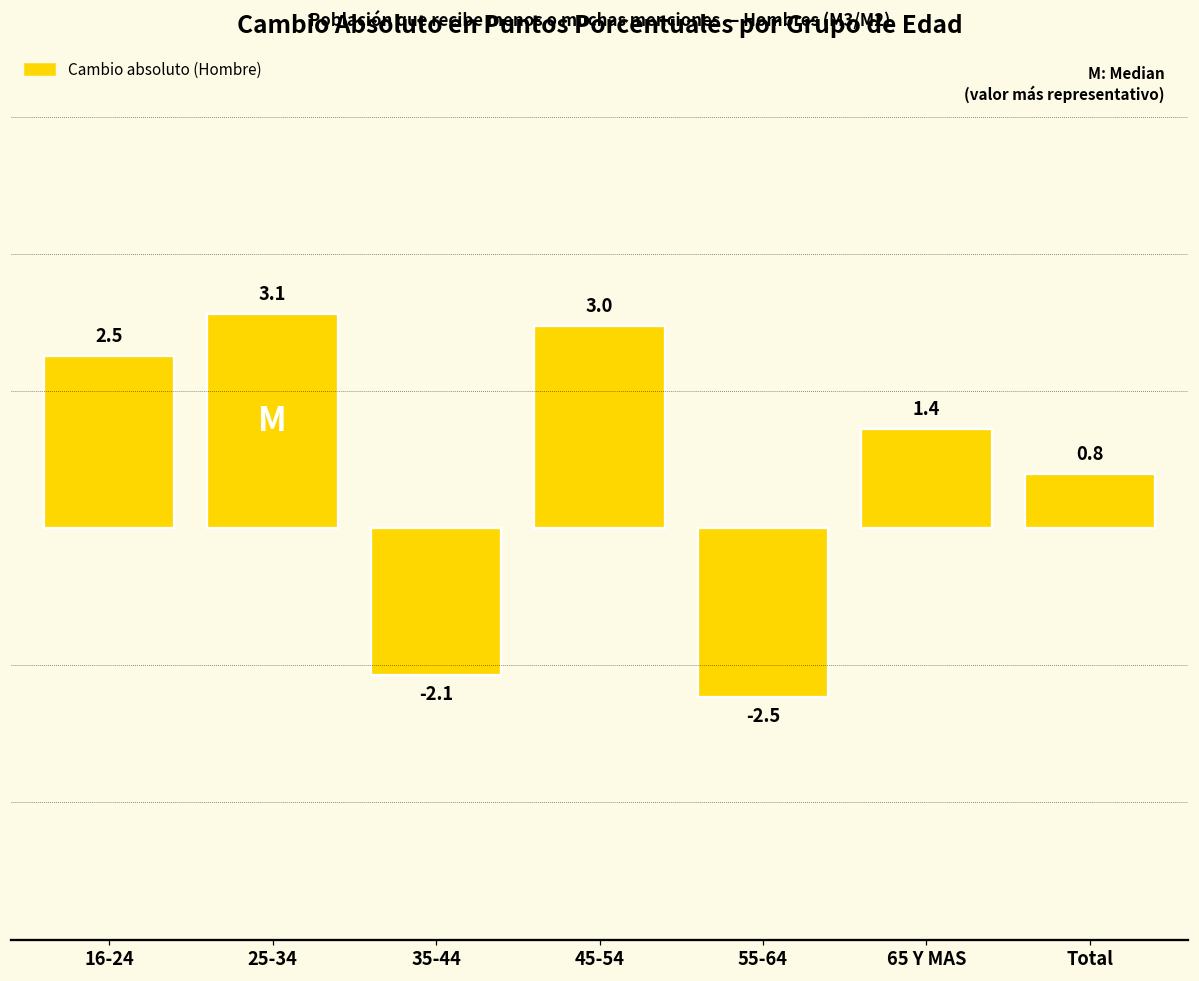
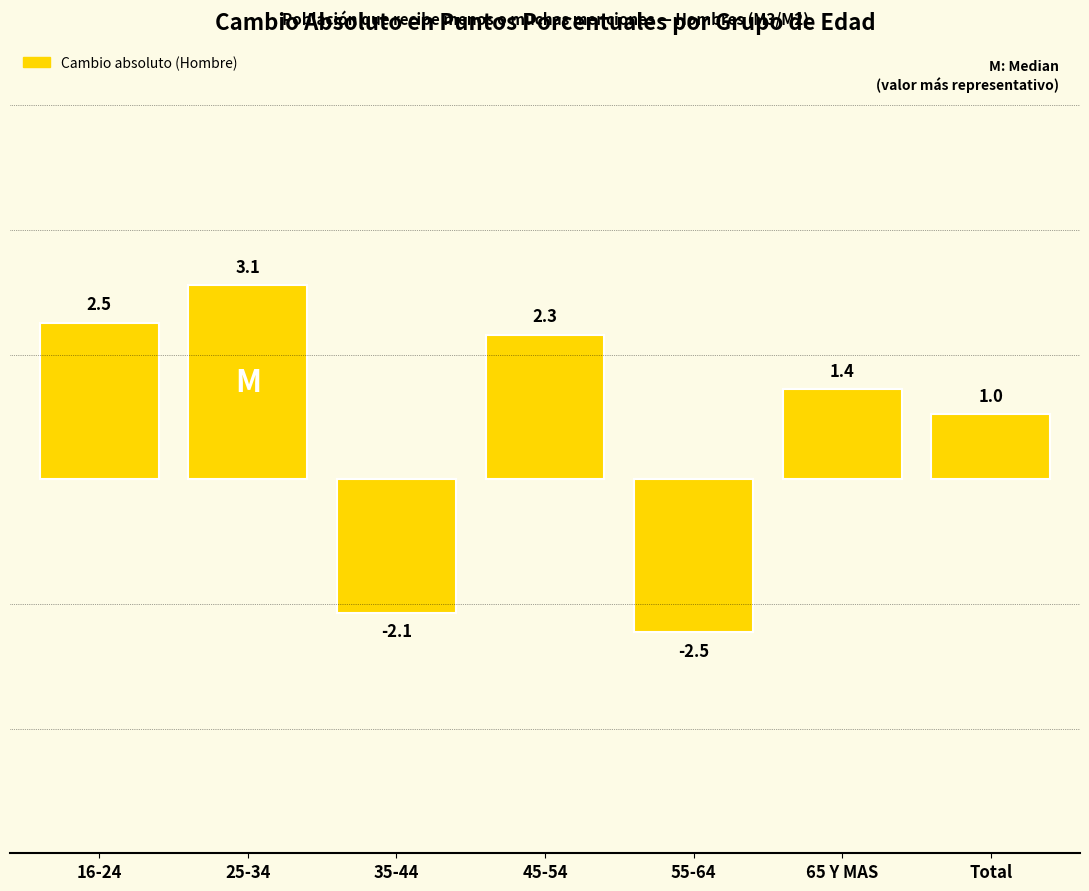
45-54: 3.0 -> 2.3
Total: 0.8 -> 1.0
